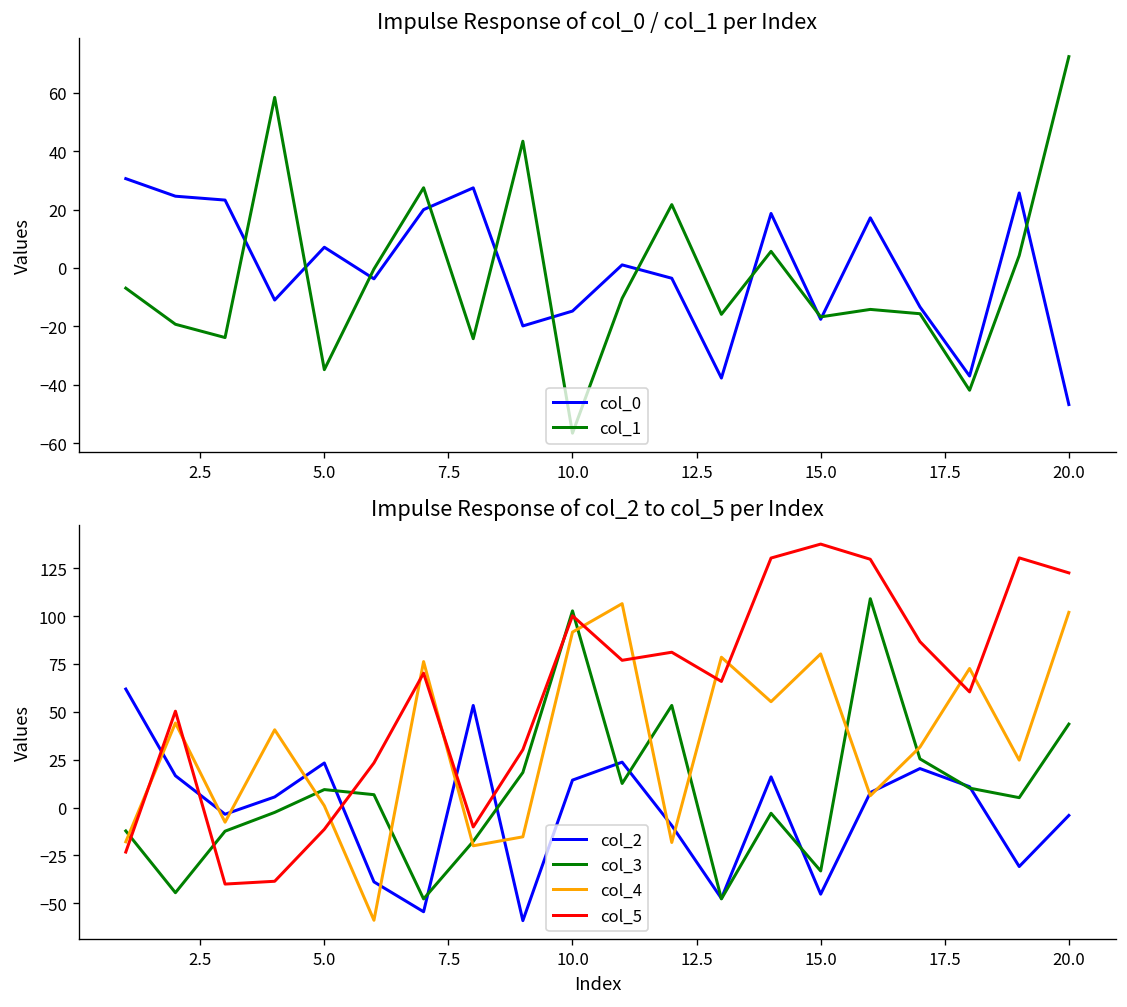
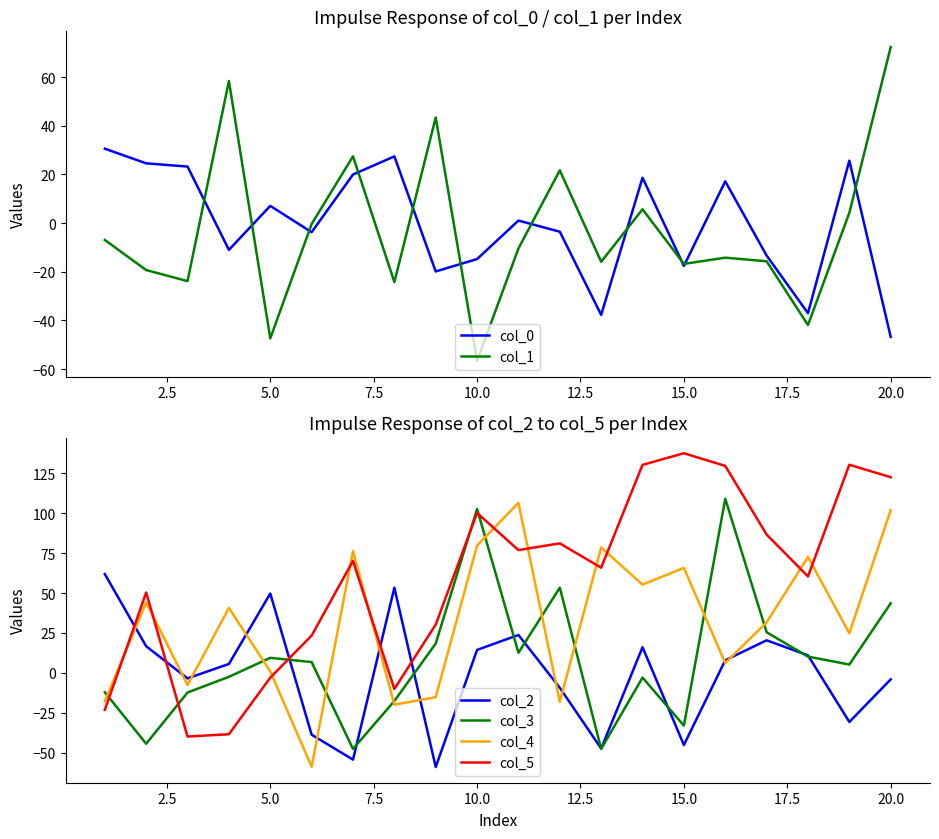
Impulse Response of col_0 / col_1 per Index, col_1, 5.0: -35 -> -47
Impulse Response of col_2 to col_5 per Index, col_2, 5.0: 23 -> 50
Impulse Response of col_2 to col_5 per Index, col_5, 5.0: -11 -> -3
Impulse Response of col_2 to col_5 per Index, col_4, 10.0: 92 -> 80
Impulse Response of col_2 to col_5 per Index, col_4, 15.0: 80 -> 66
